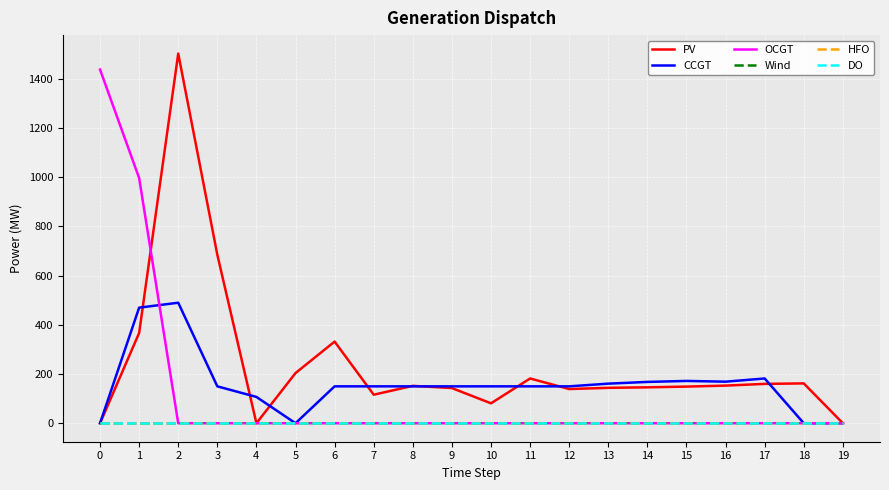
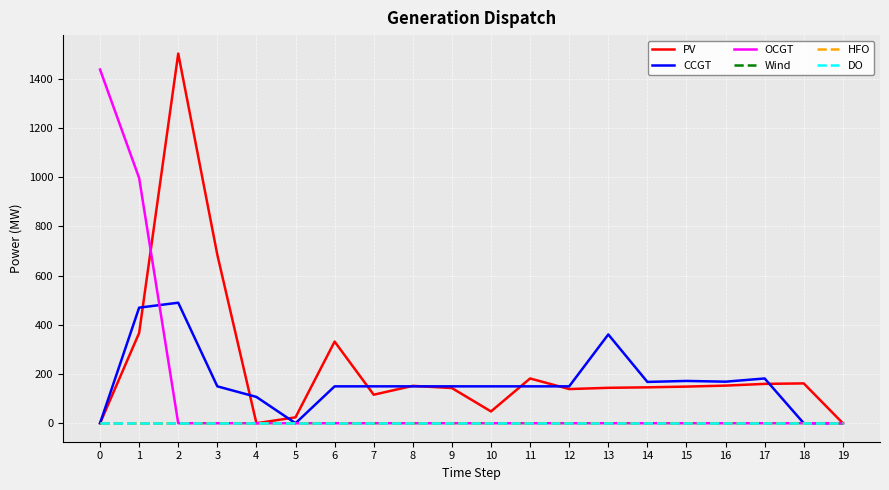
PV, 5: 200 -> 20
PV, 10: 80 -> 50
CCGT, 13: 160 -> 360
